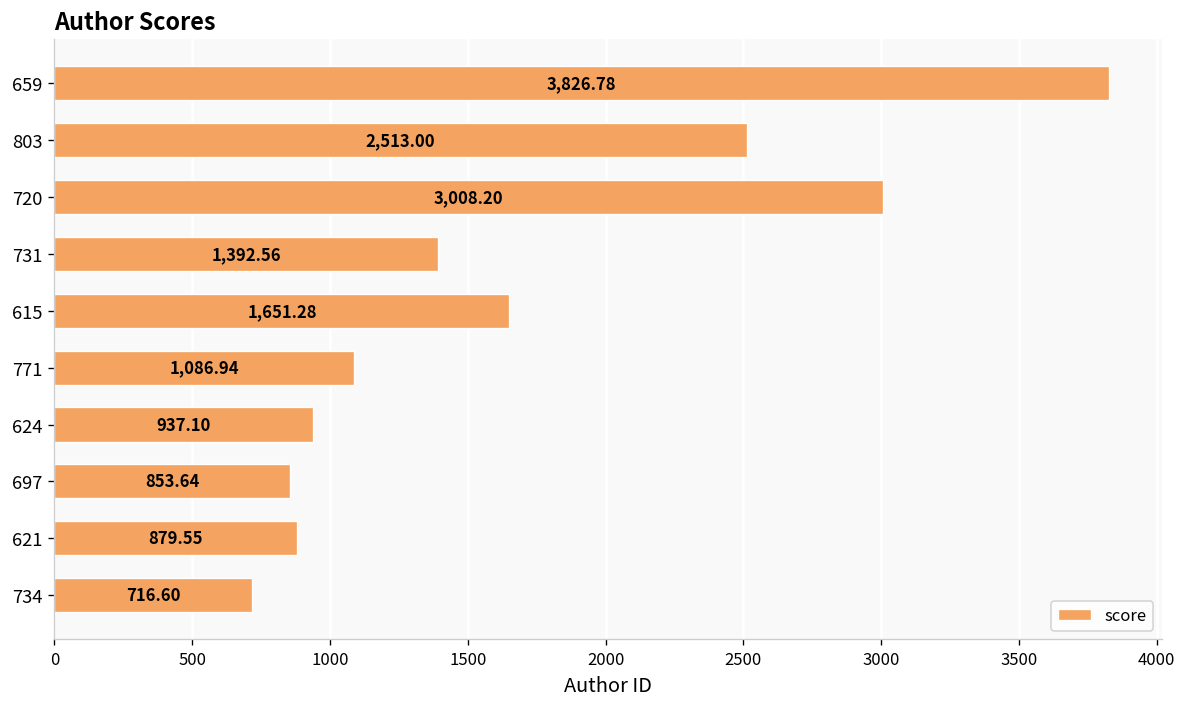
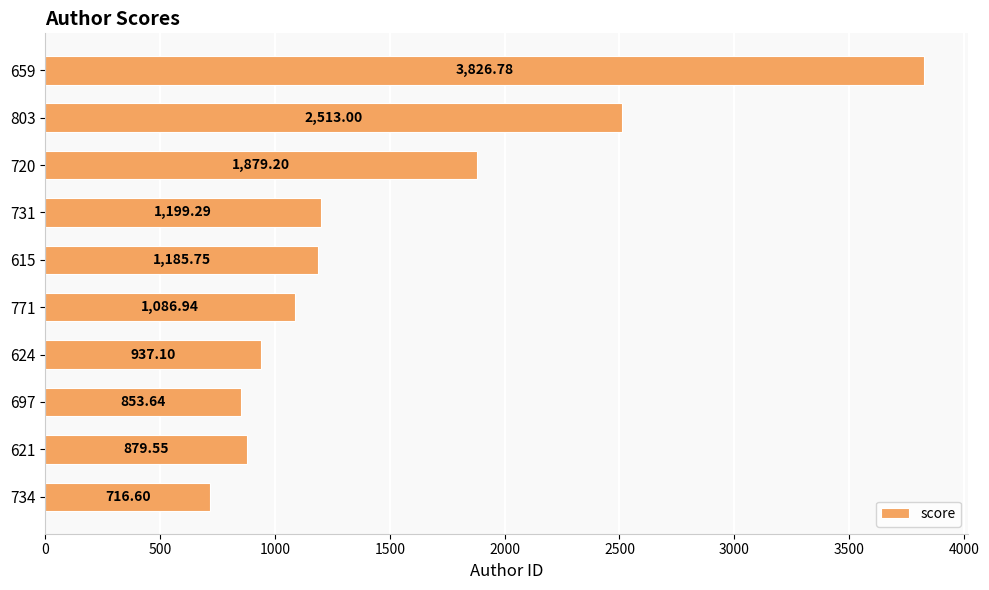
720: 3,008.20 -> 1,879.20
731: 1,392.56 -> 1,199.29
615: 1,651.28 -> 1,185.75
